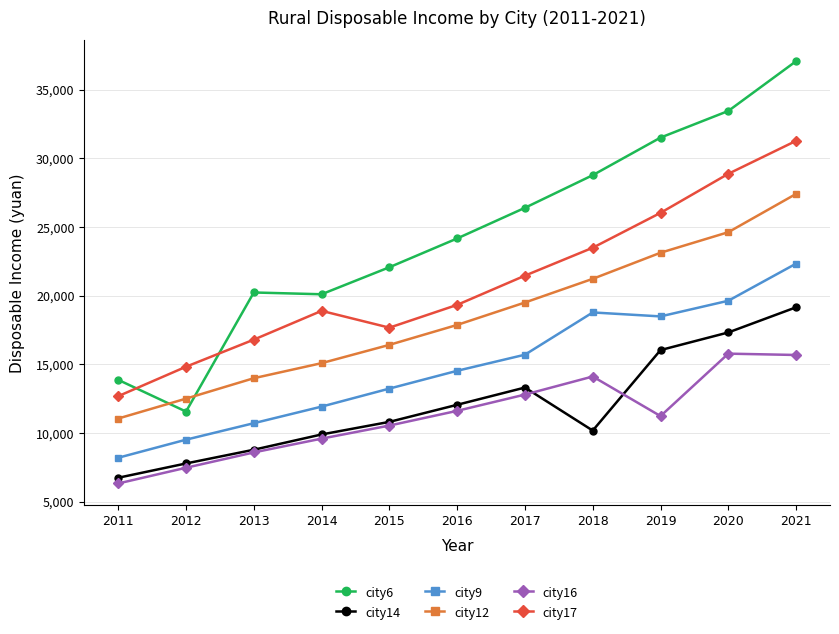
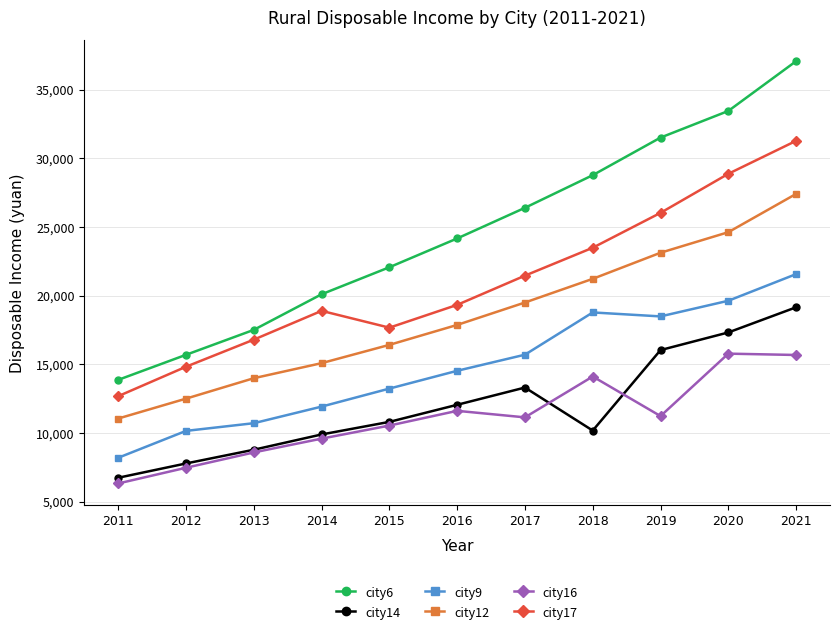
city6, 2012: 11,600 -> 15,700
city9, 2012: 9,500 -> 10,100
city6, 2013: 20,200 -> 17,500
city16, 2017: 12,800 -> 11,100
city9, 2021: 22,300 -> 21,600
